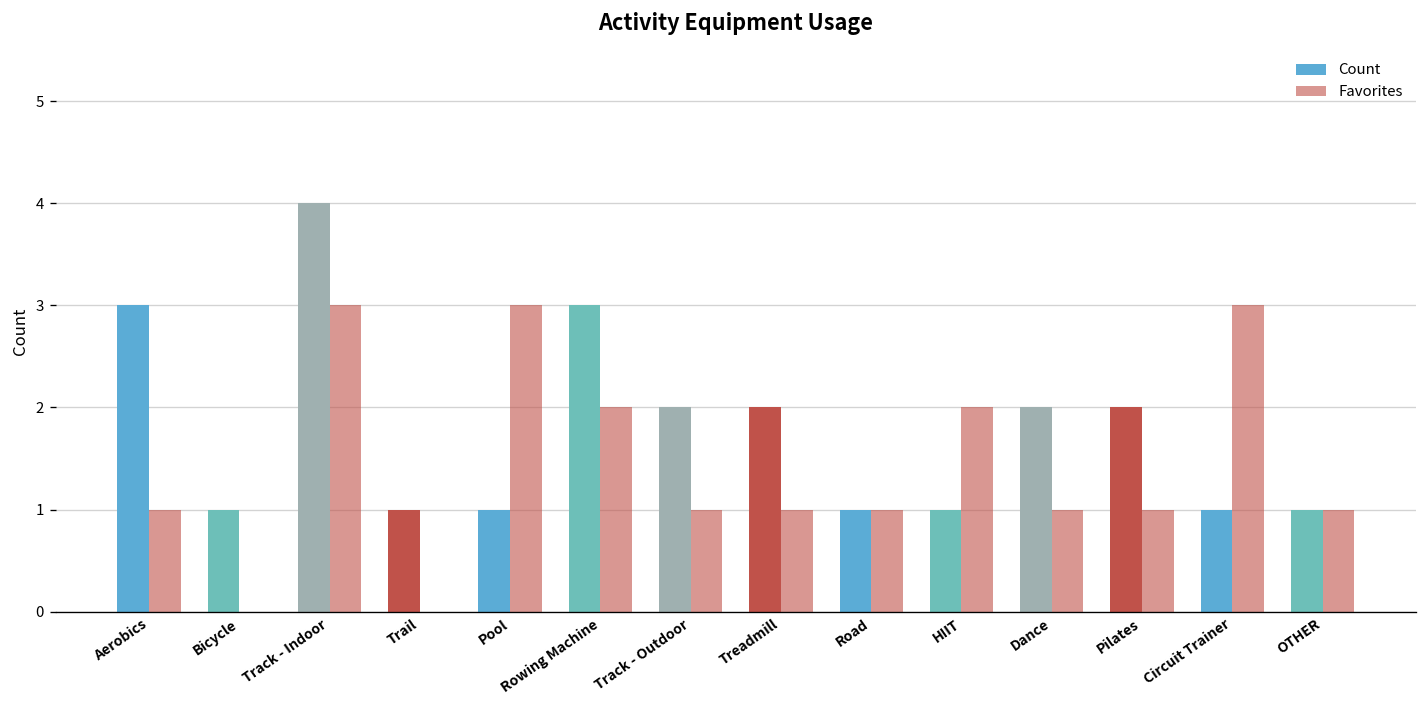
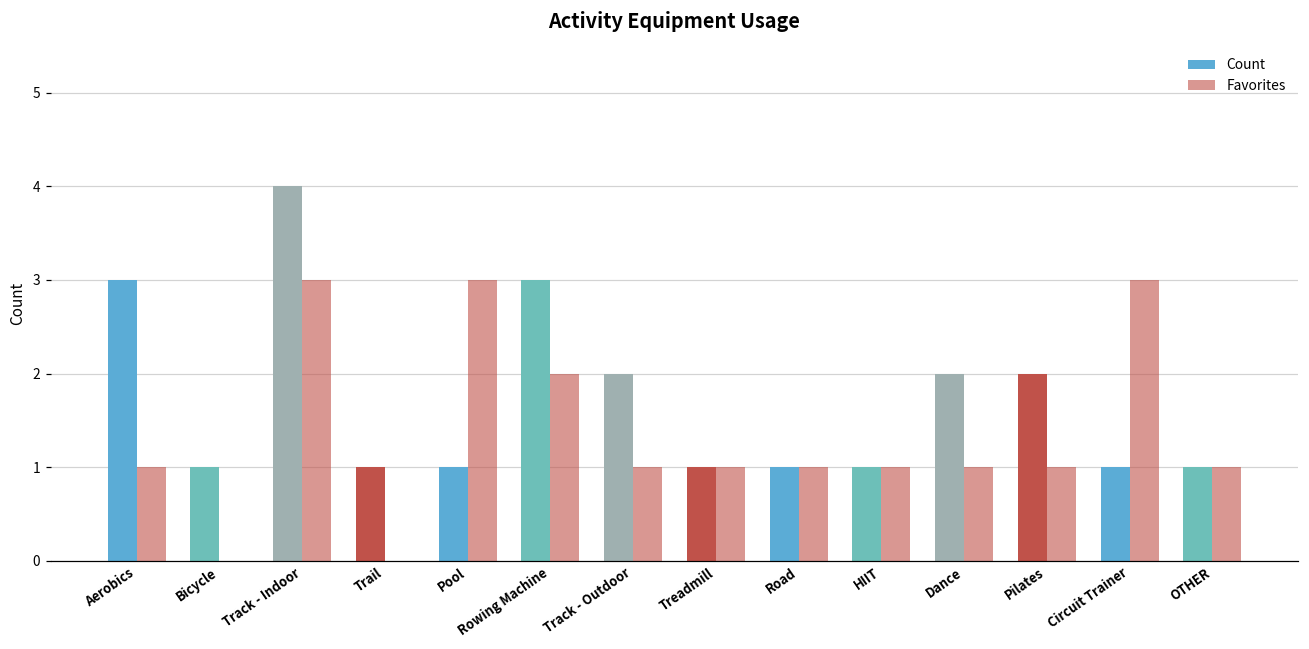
Count, Treadmill: 2 -> 1
Favorites, HIIT: 2 -> 1
